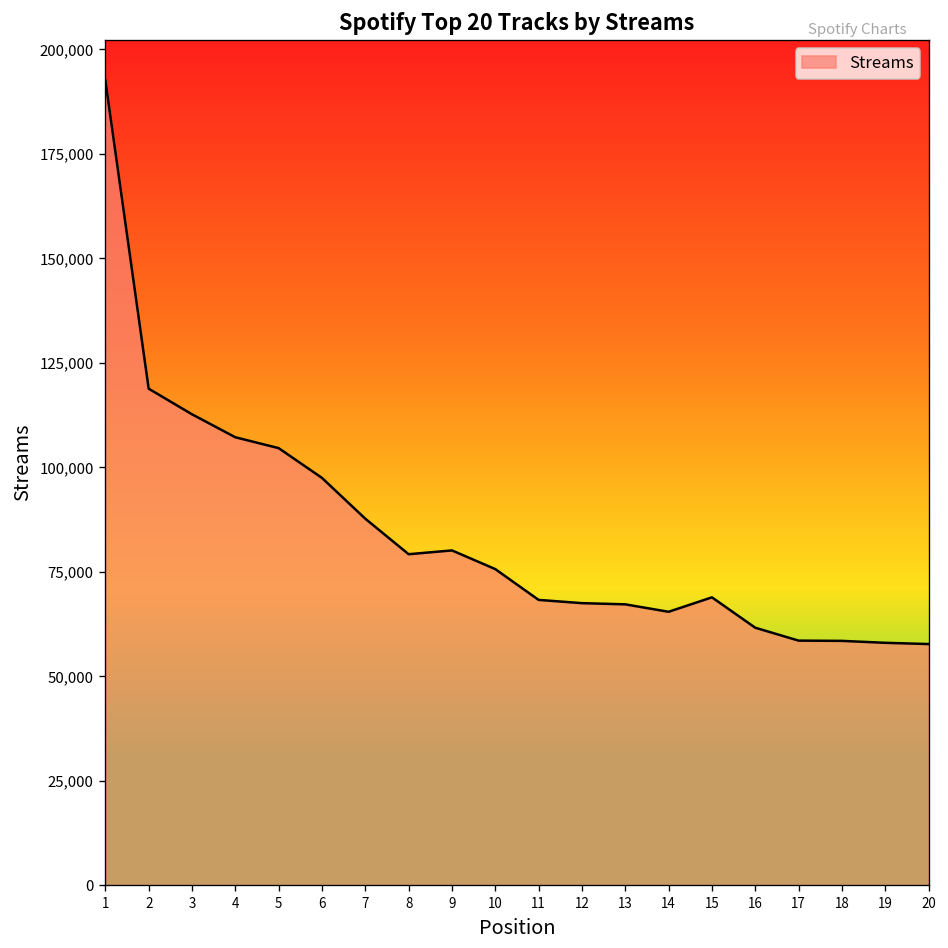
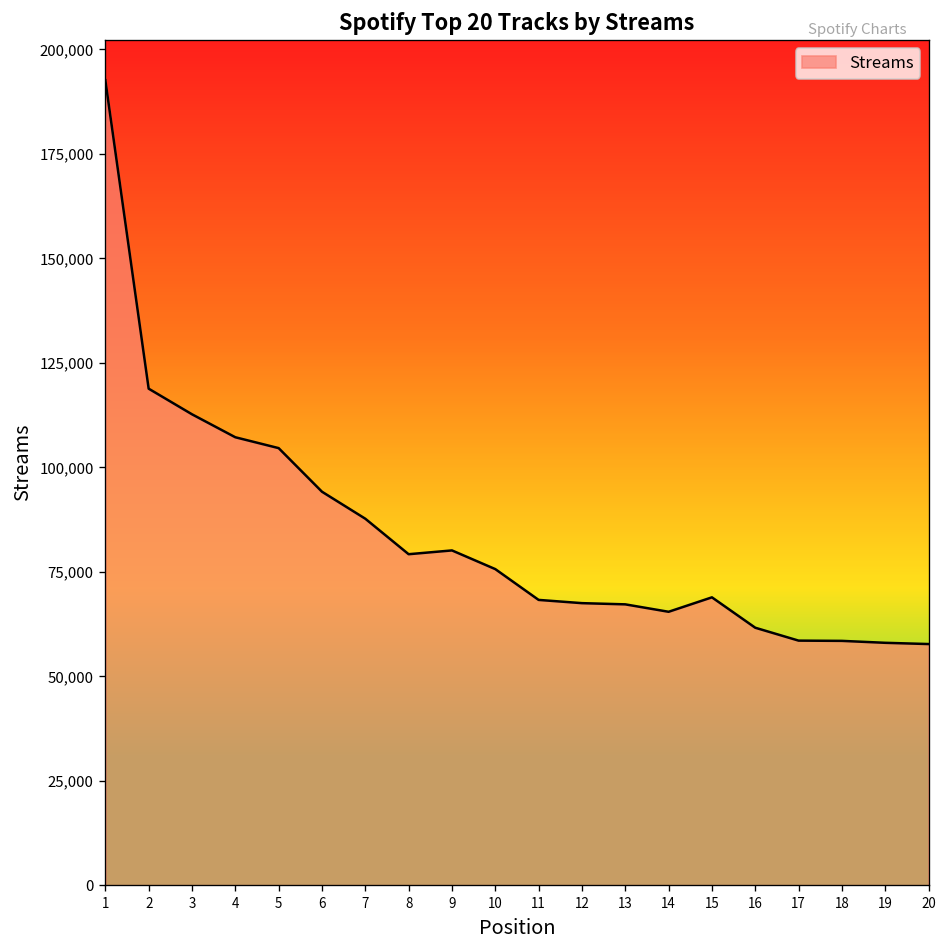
6: 97,000 -> 94,000
